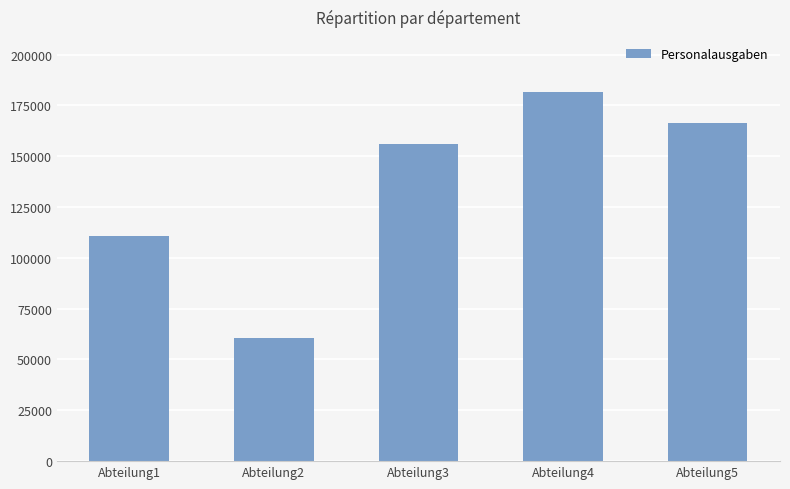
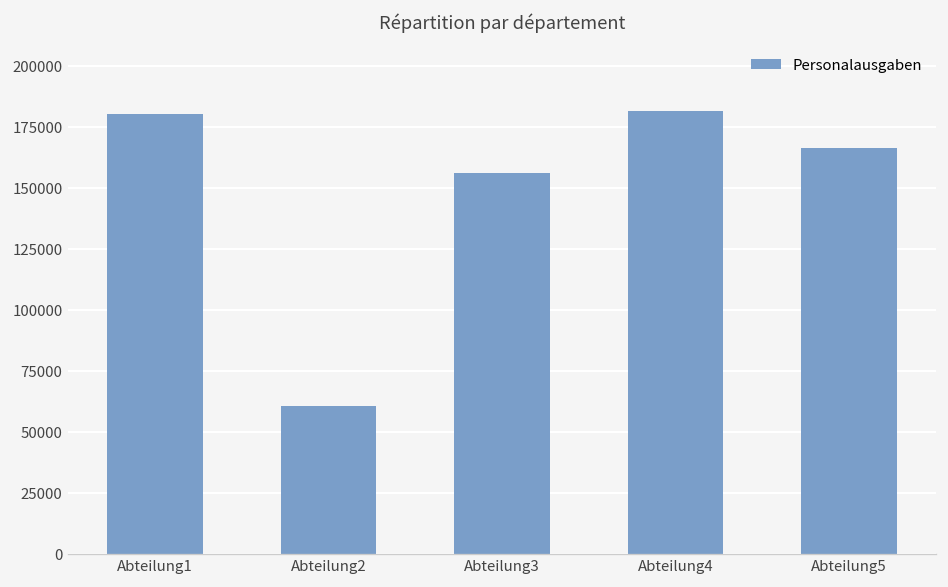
Abteilung1: 111000 -> 180000
